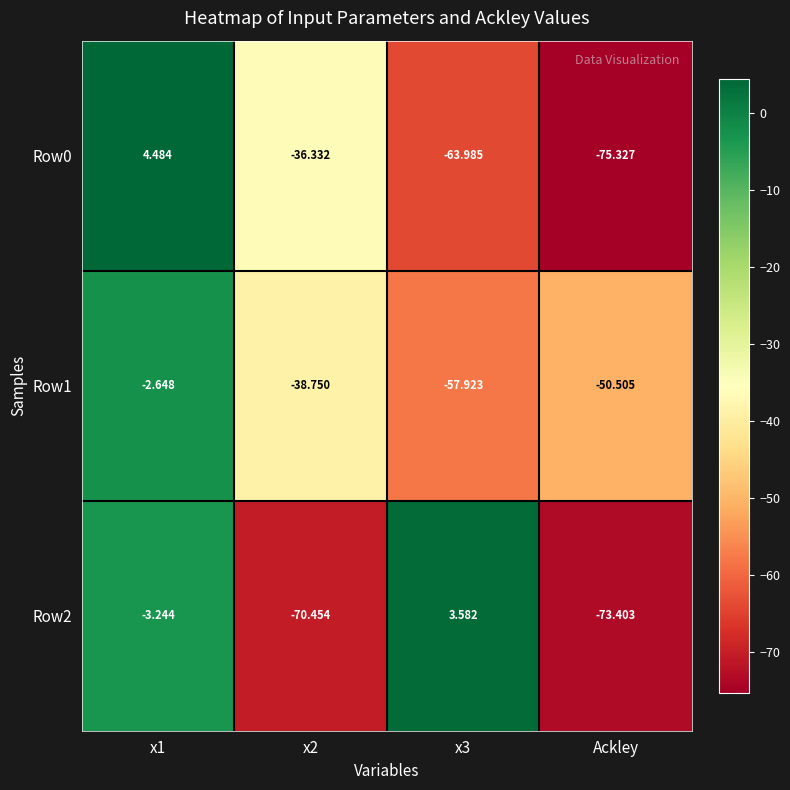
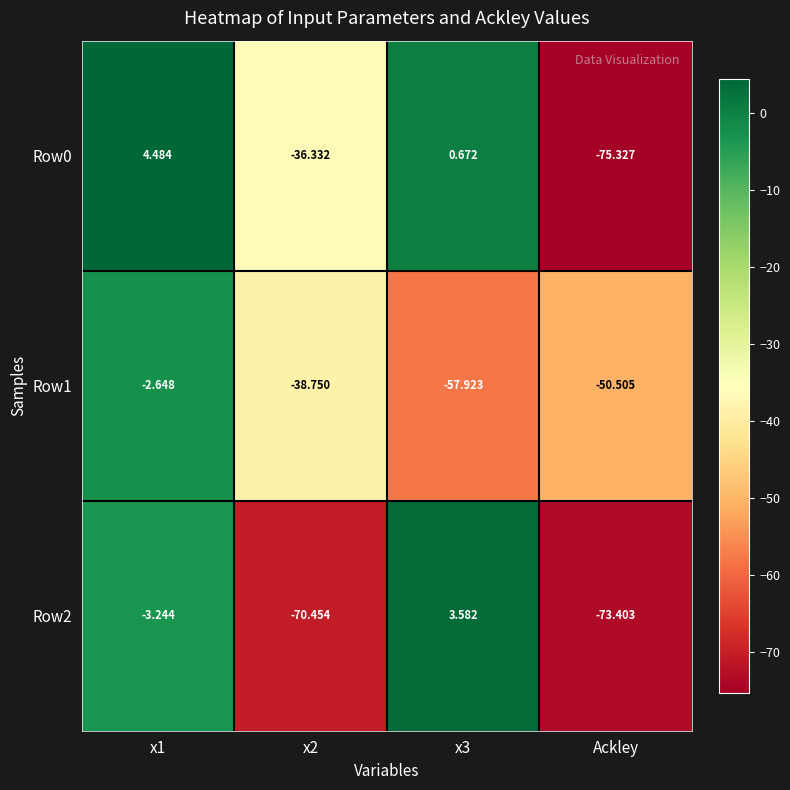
Row0, x3: -63.985 -> 0.672
